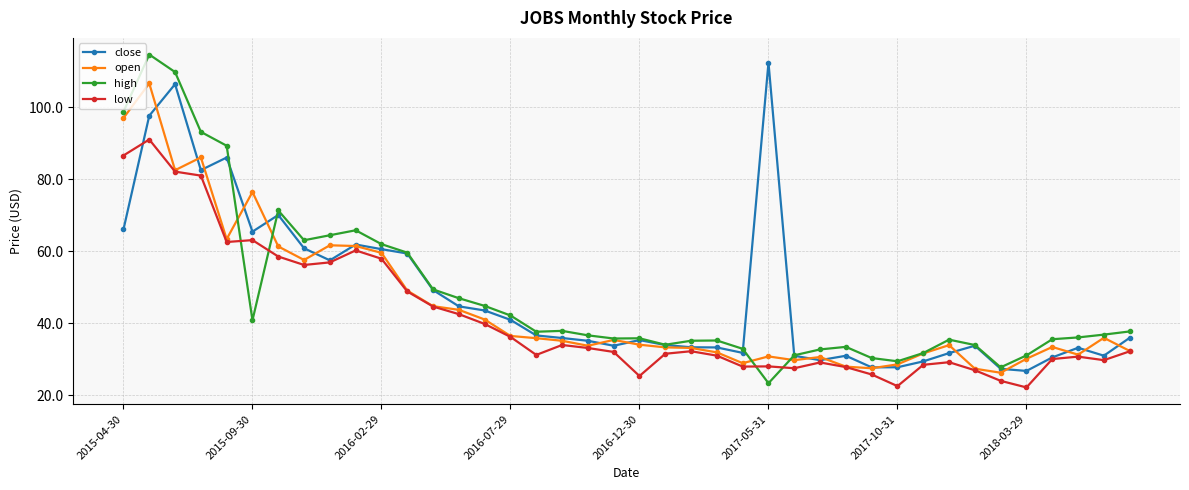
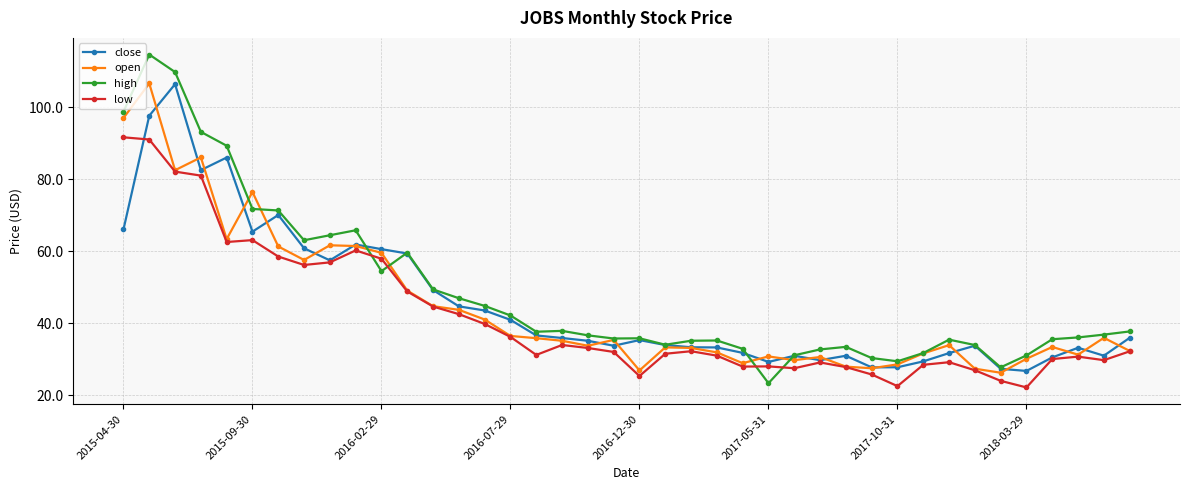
low, 2015-04-30: 87 -> 92
high, 2015-09-30: 41 -> 72
high, 2016-02-29: 62 -> 55
open, 2016-12-30: 34 -> 27
close, 2017-05-31: 112 -> 29
